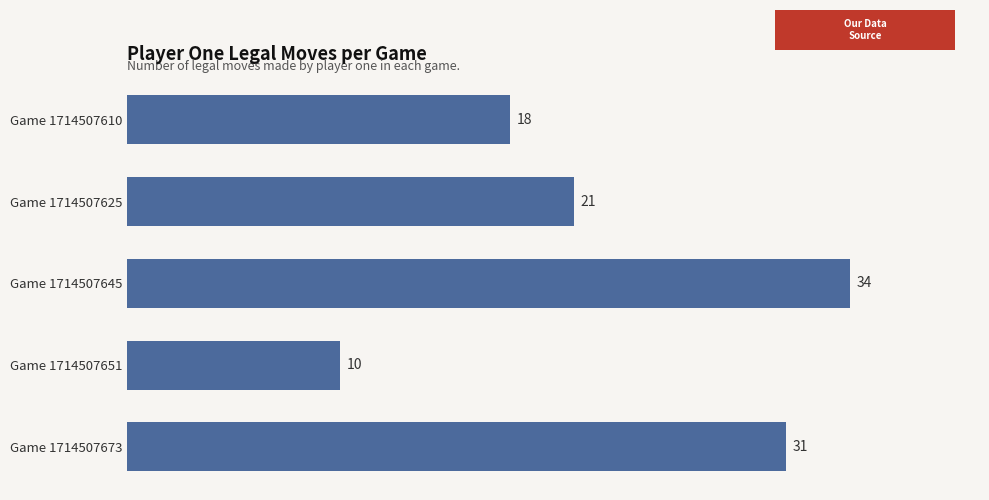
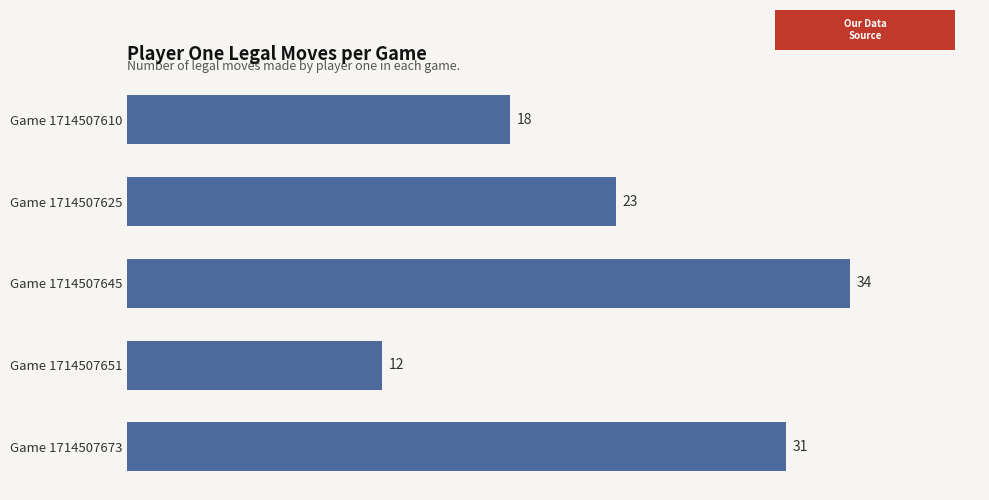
Game 1714507625: 21 -> 23
Game 1714507651: 10 -> 12
